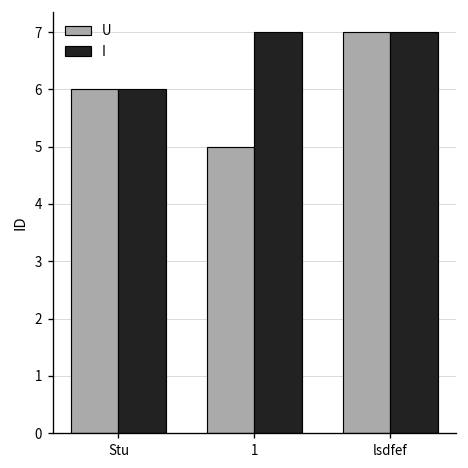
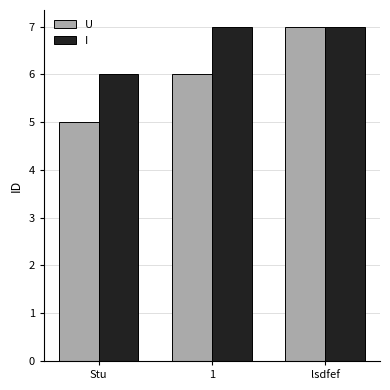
U, Stu: 6 -> 5
U, 1: 5 -> 6
